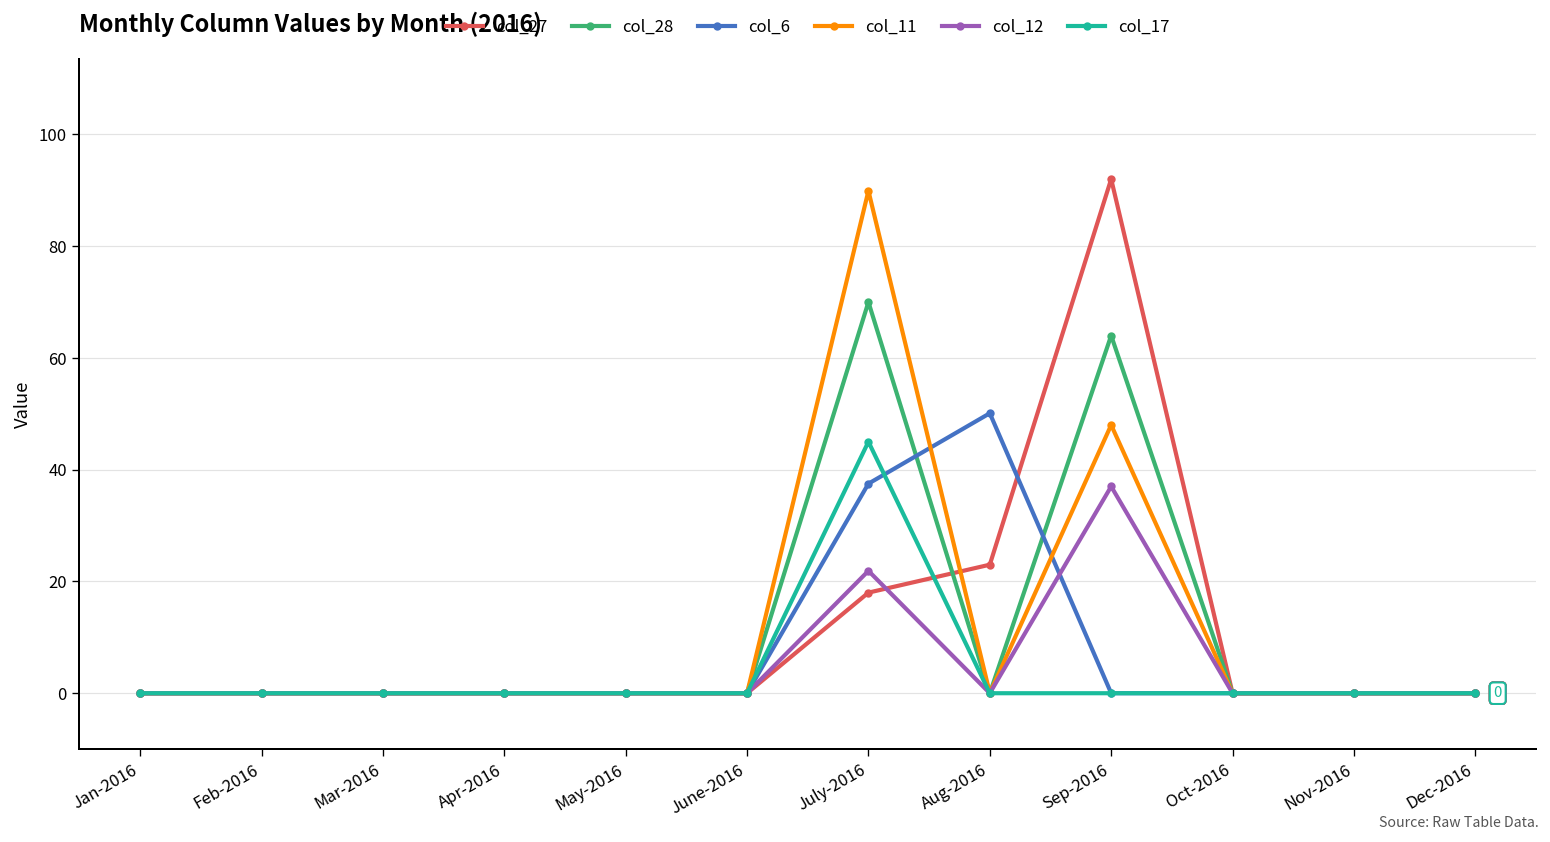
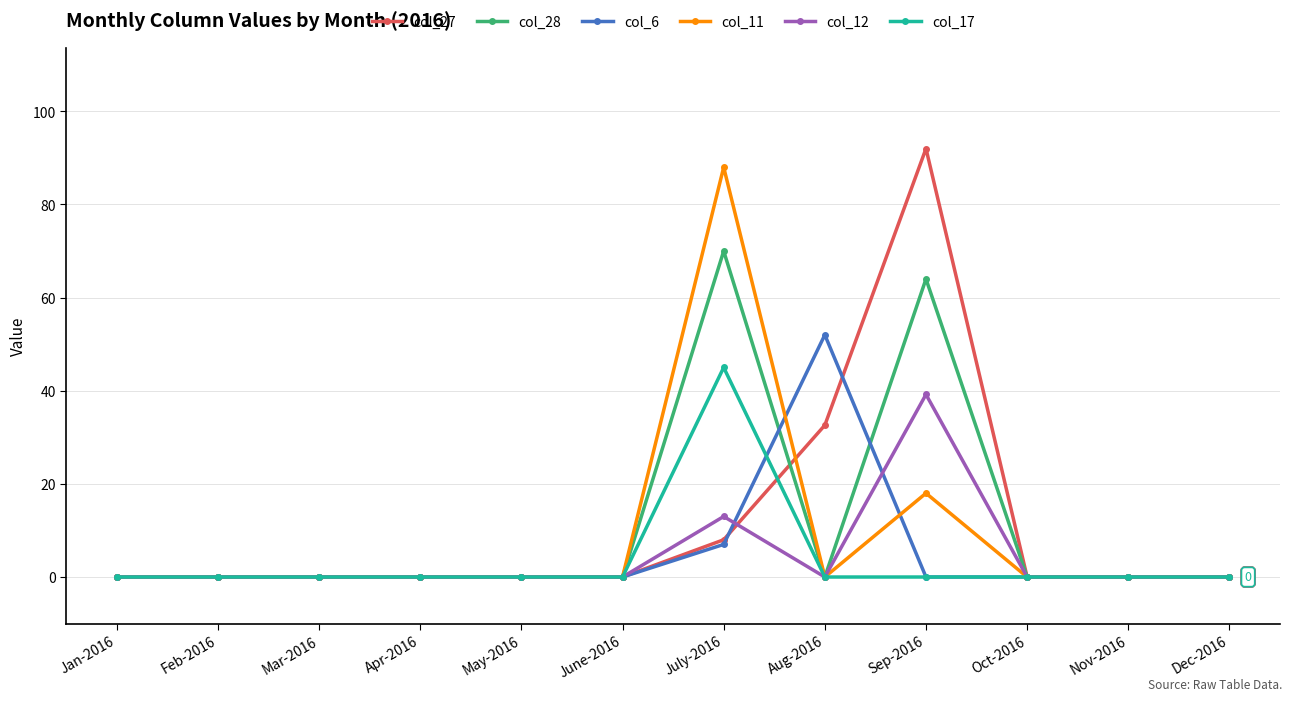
col_27, July-2016: 18 -> 8
col_6, July-2016: 38 -> 7
col_11, July-2016: 90 -> 88
col_12, July-2016: 22 -> 13
col_27, Aug-2016: 23 -> 33
col_6, Aug-2016: 50 -> 52
col_11, Sep-2016: 48 -> 18
col_12, Sep-2016: 37 -> 39
